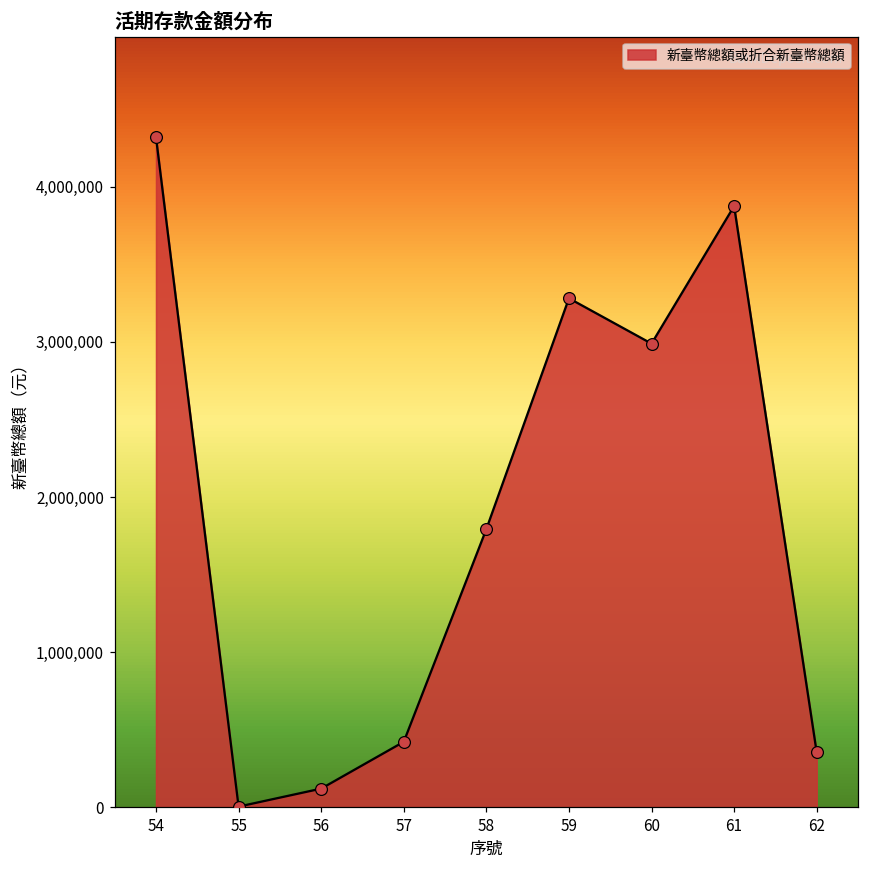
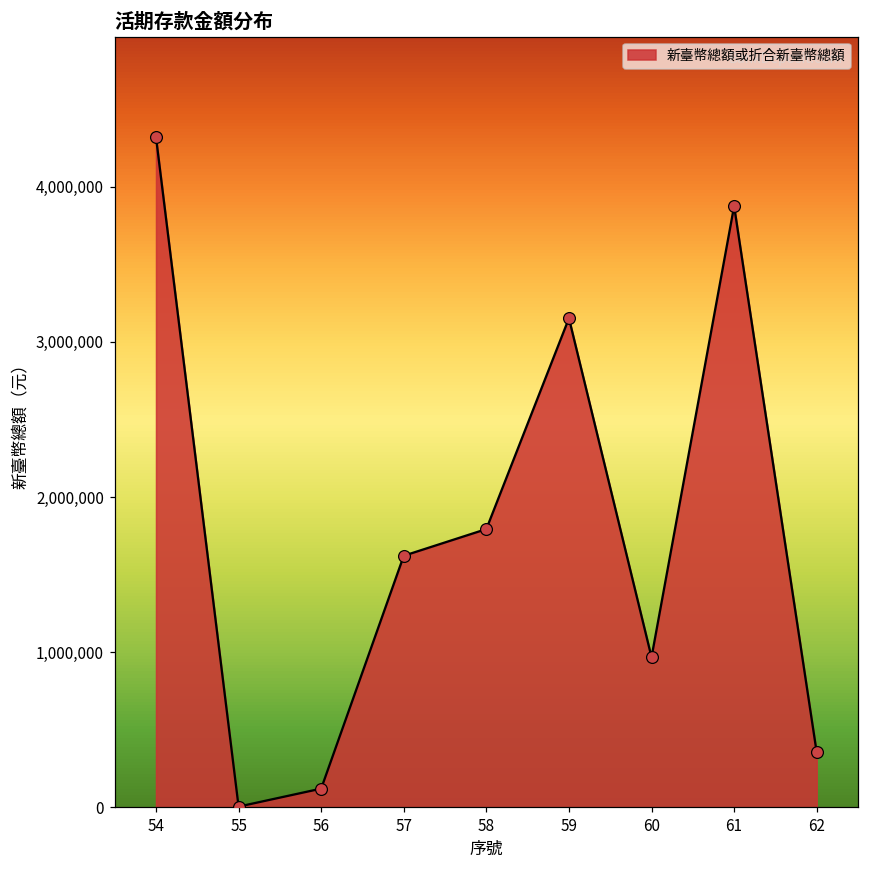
57: 420,000 -> 1,620,000
59: 3,280,000 -> 3,150,000
60: 2,990,000 -> 970,000
